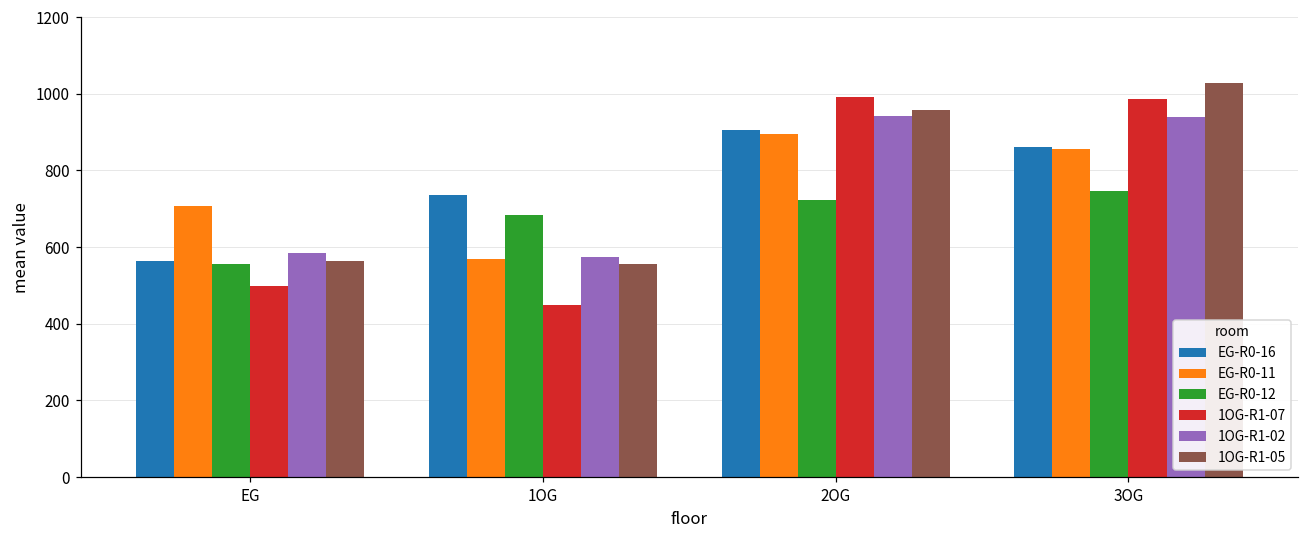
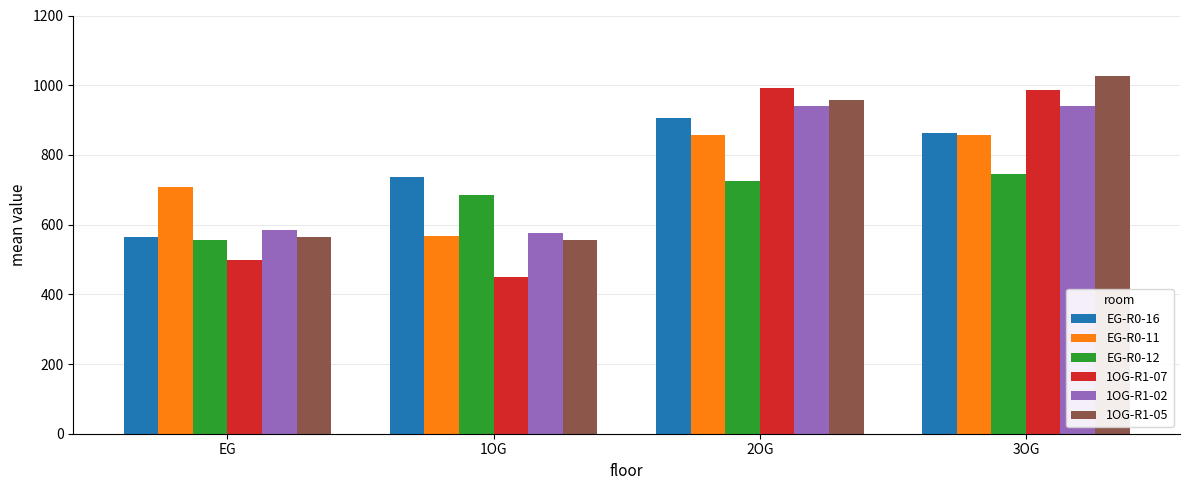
EG-R0-11, 2OG: 890 -> 860
